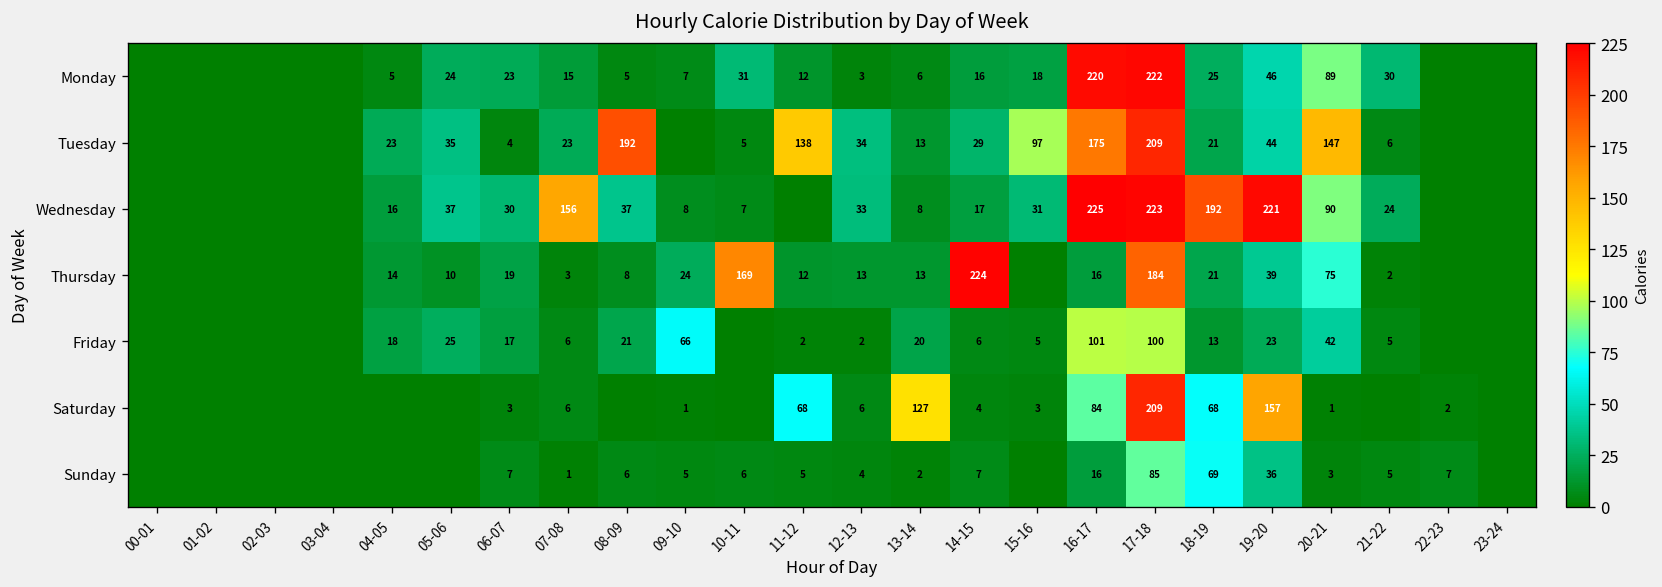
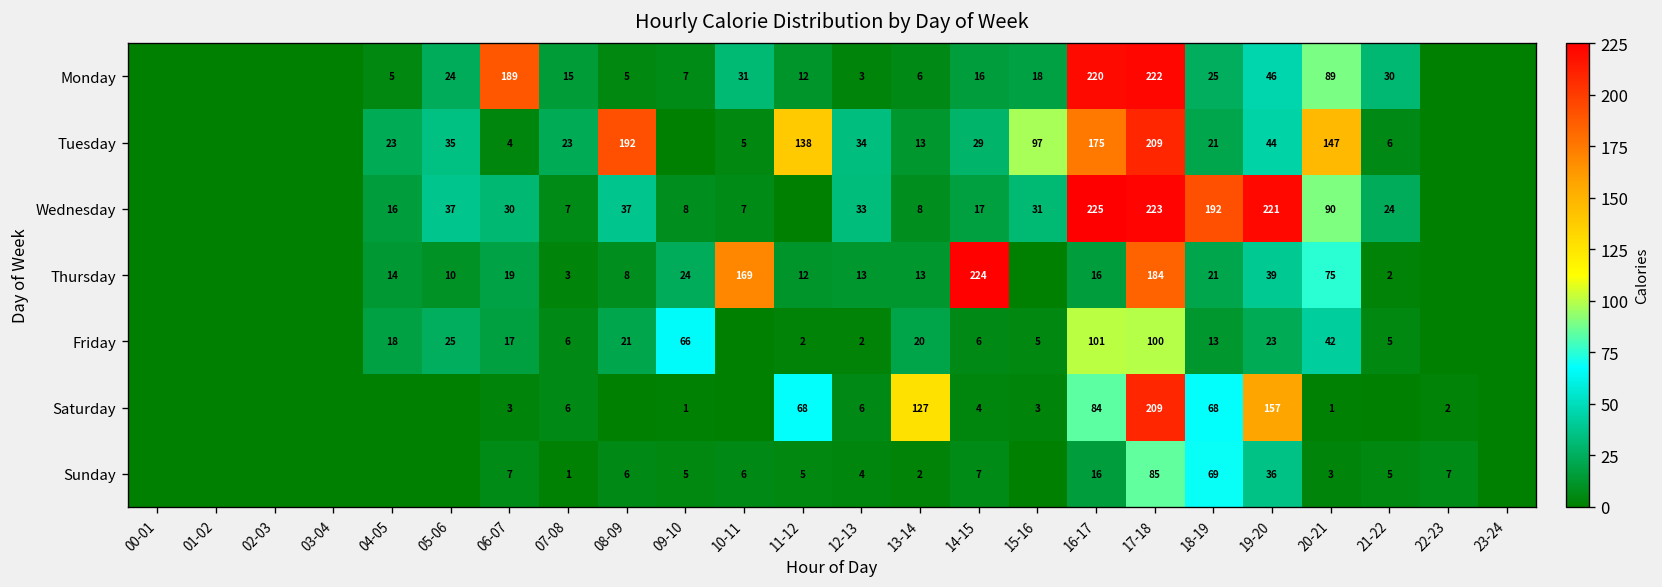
Monday, 06-07: 23 -> 189
Wednesday, 07-08: 156 -> 7
